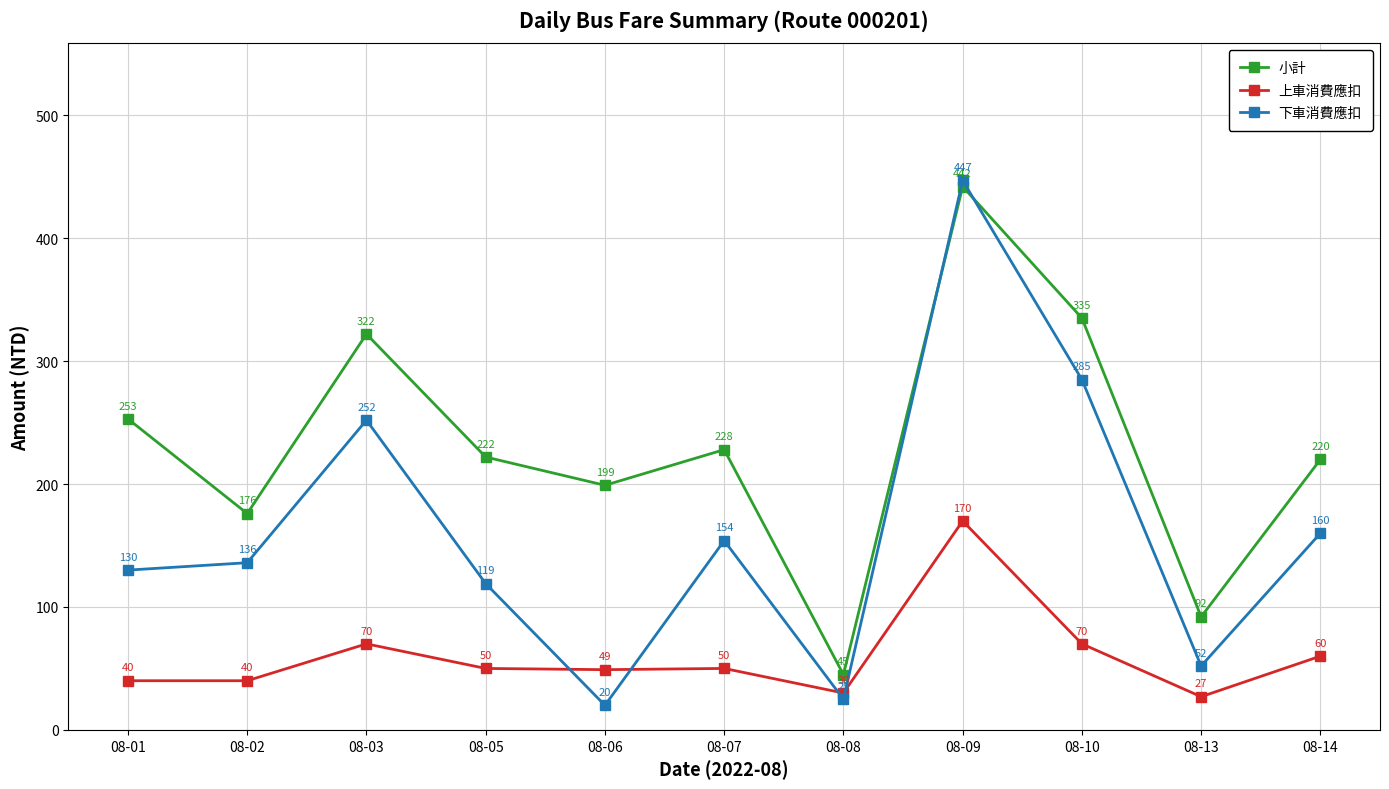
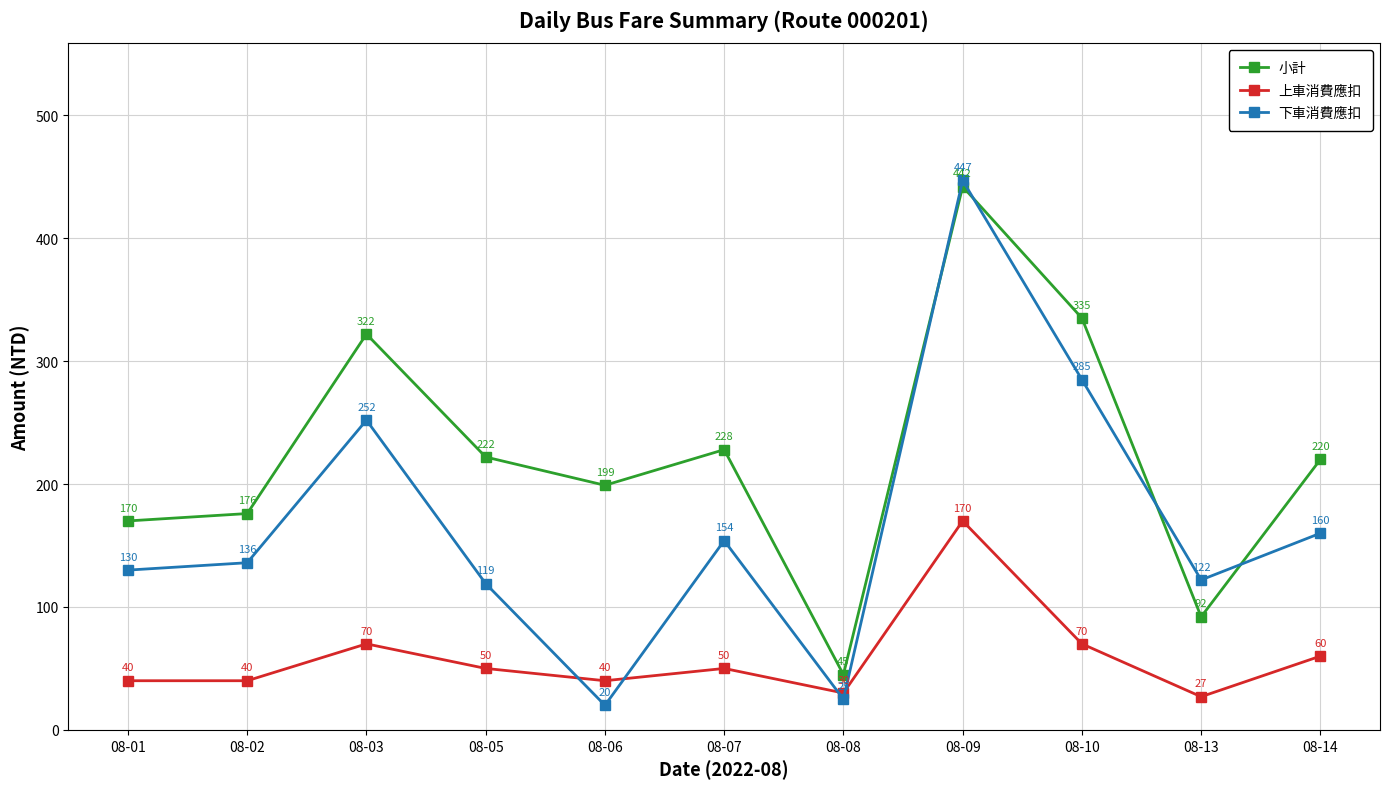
小計, 08-01: 253 -> 170
上車消費應扣, 08-06: 49 -> 40
下車消費應扣, 08-13: 52 -> 122
